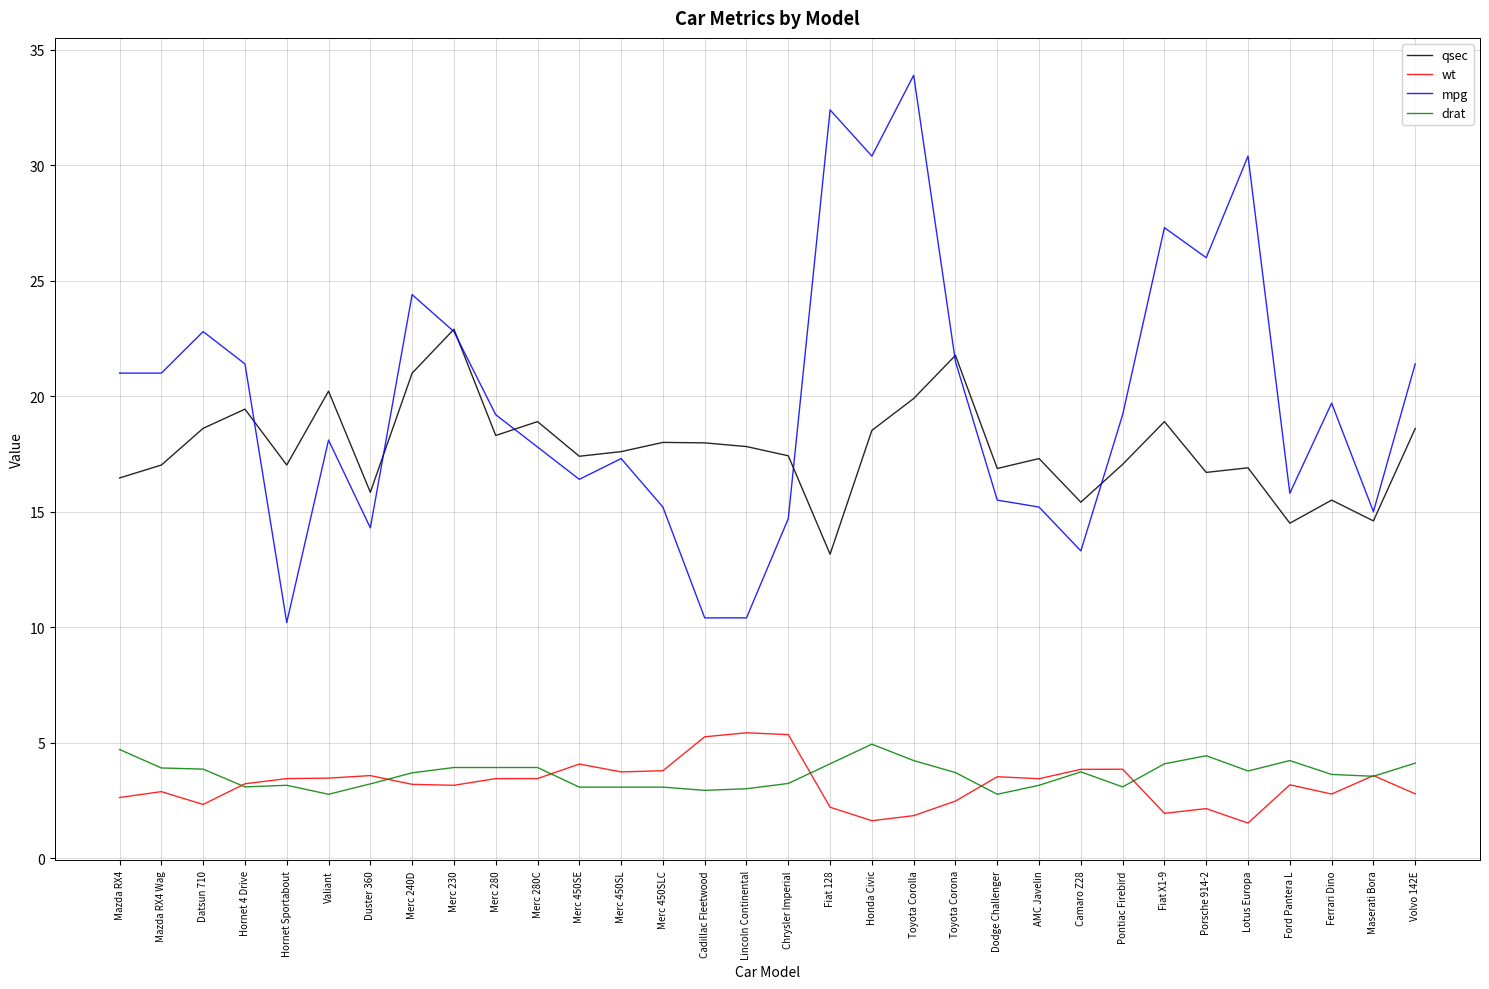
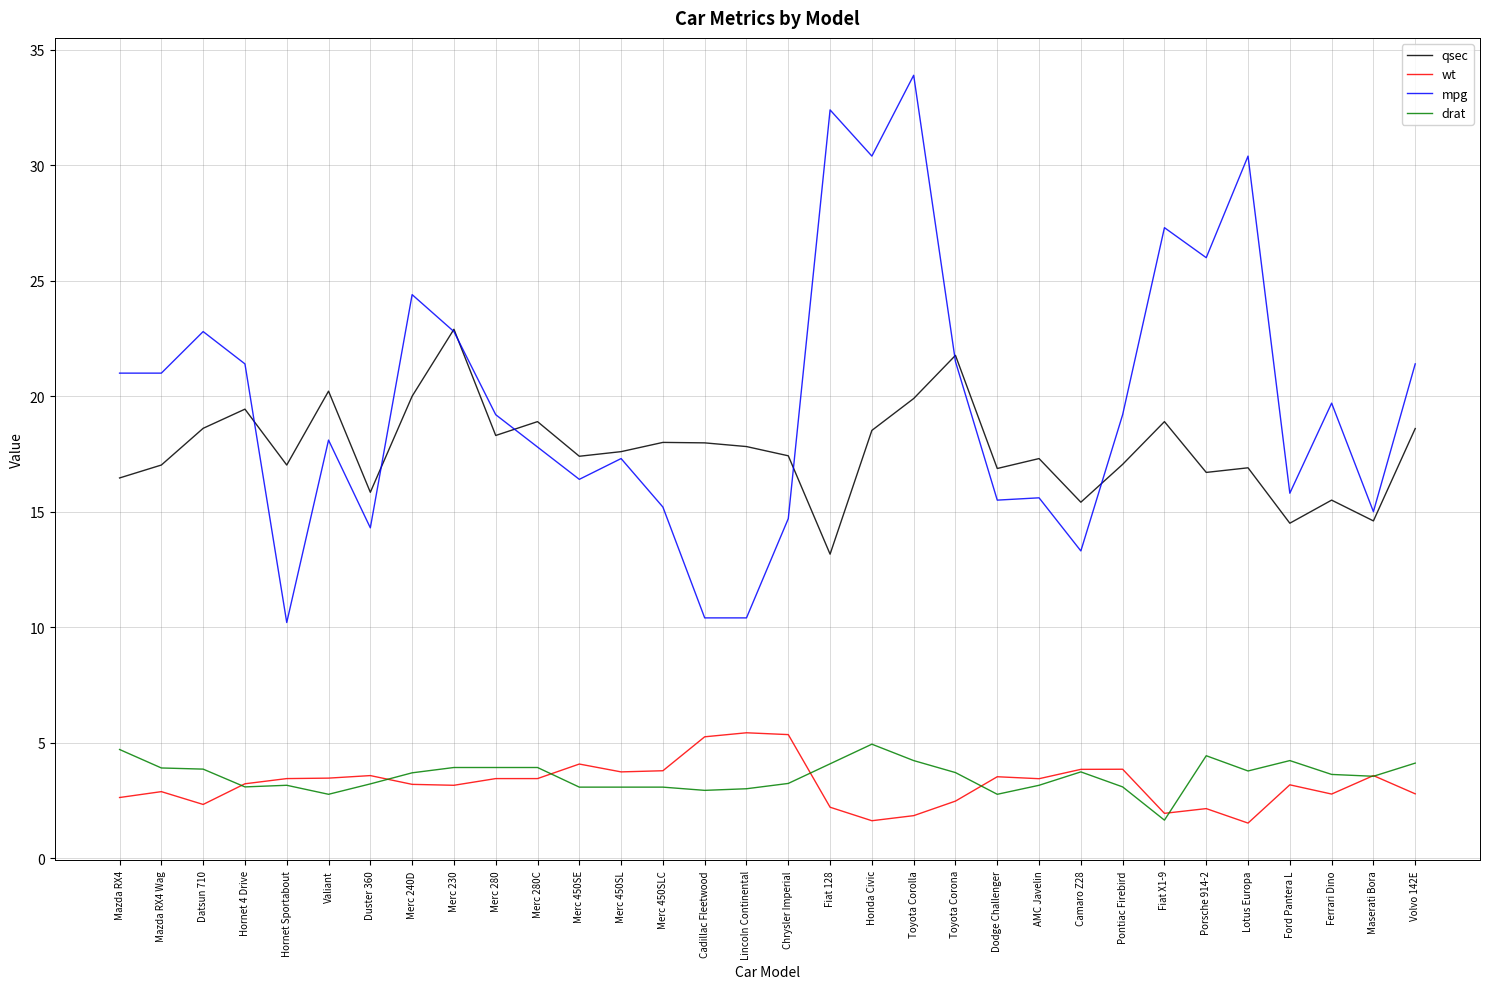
qsec, Merc 240D: 21 -> 20
mpg, AMC Javelin: 15.2 -> 15.6
drat, Fiat X1-9: 4.1 -> 1.6
